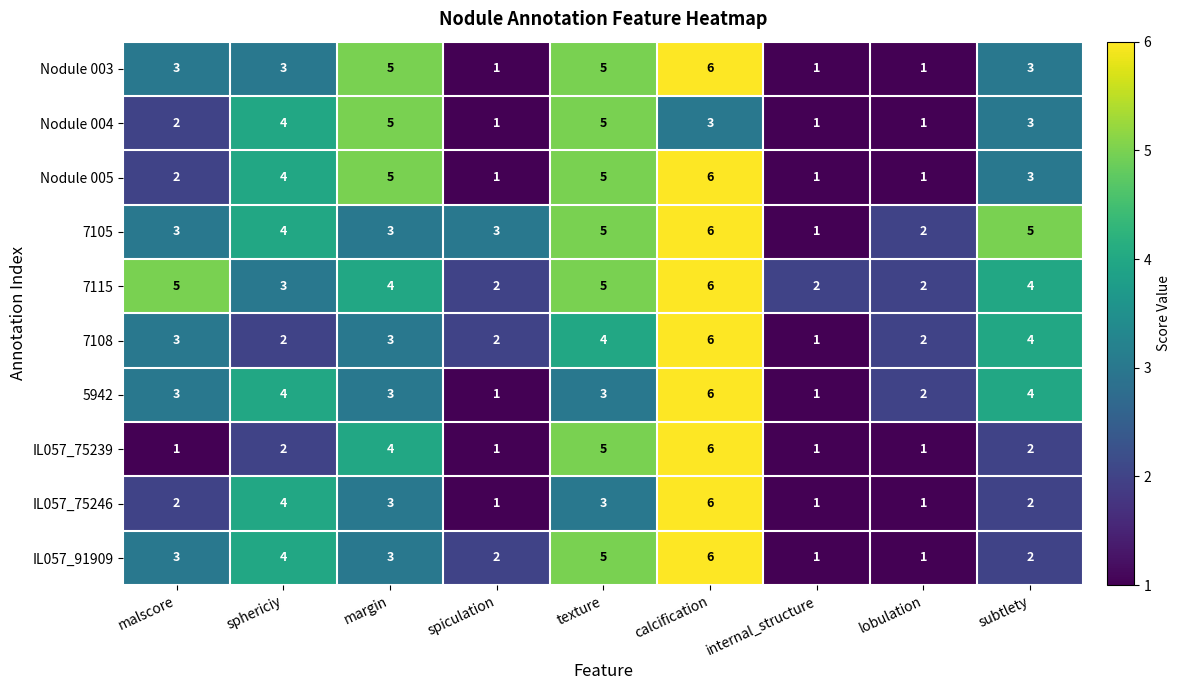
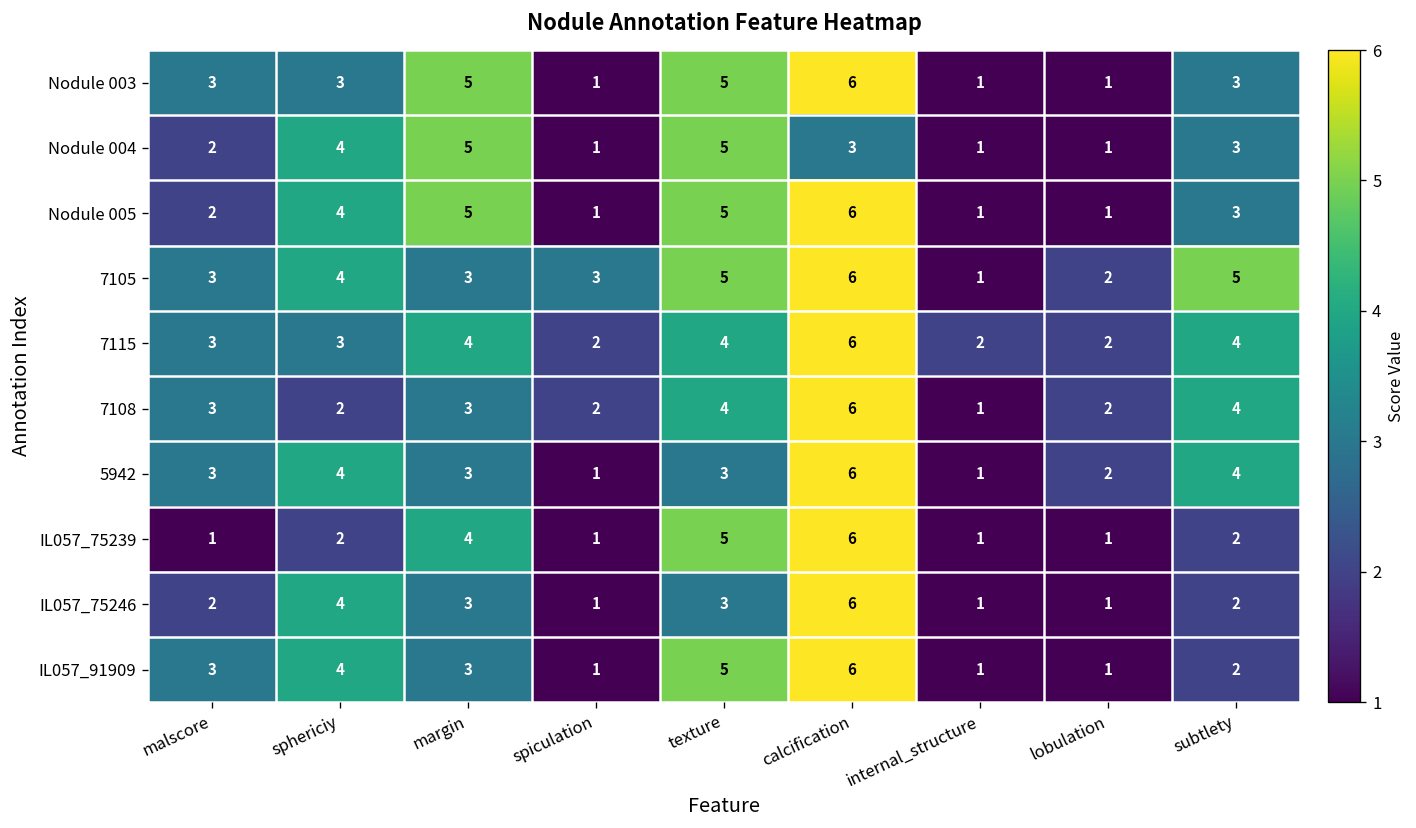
7115, malscore: 5 -> 3
7115, texture: 5 -> 4
IL057_91909, spiculation: 2 -> 1
